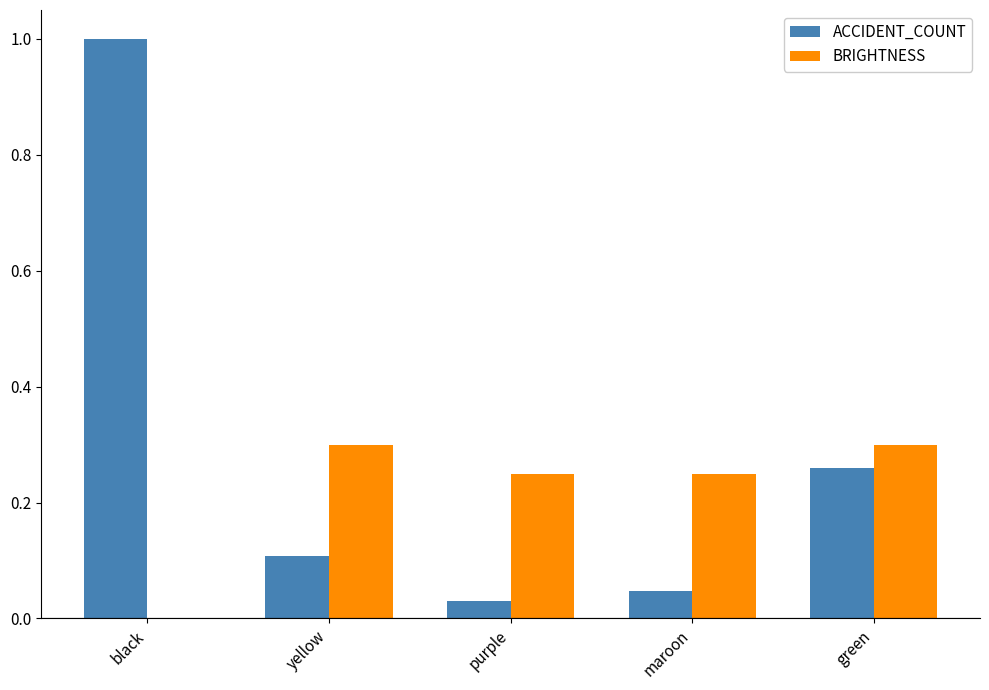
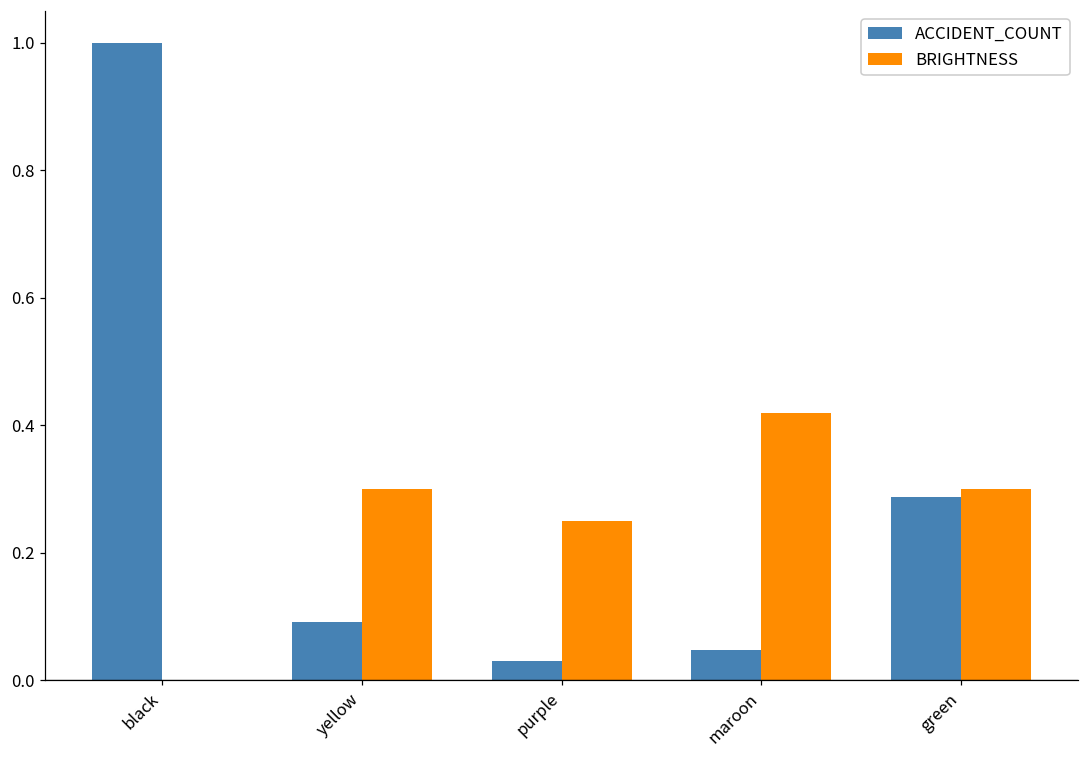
ACCIDENT_COUNT, yellow: 0.11 -> 0.09
BRIGHTNESS, maroon: 0.25 -> 0.42
ACCIDENT_COUNT, green: 0.26 -> 0.29
